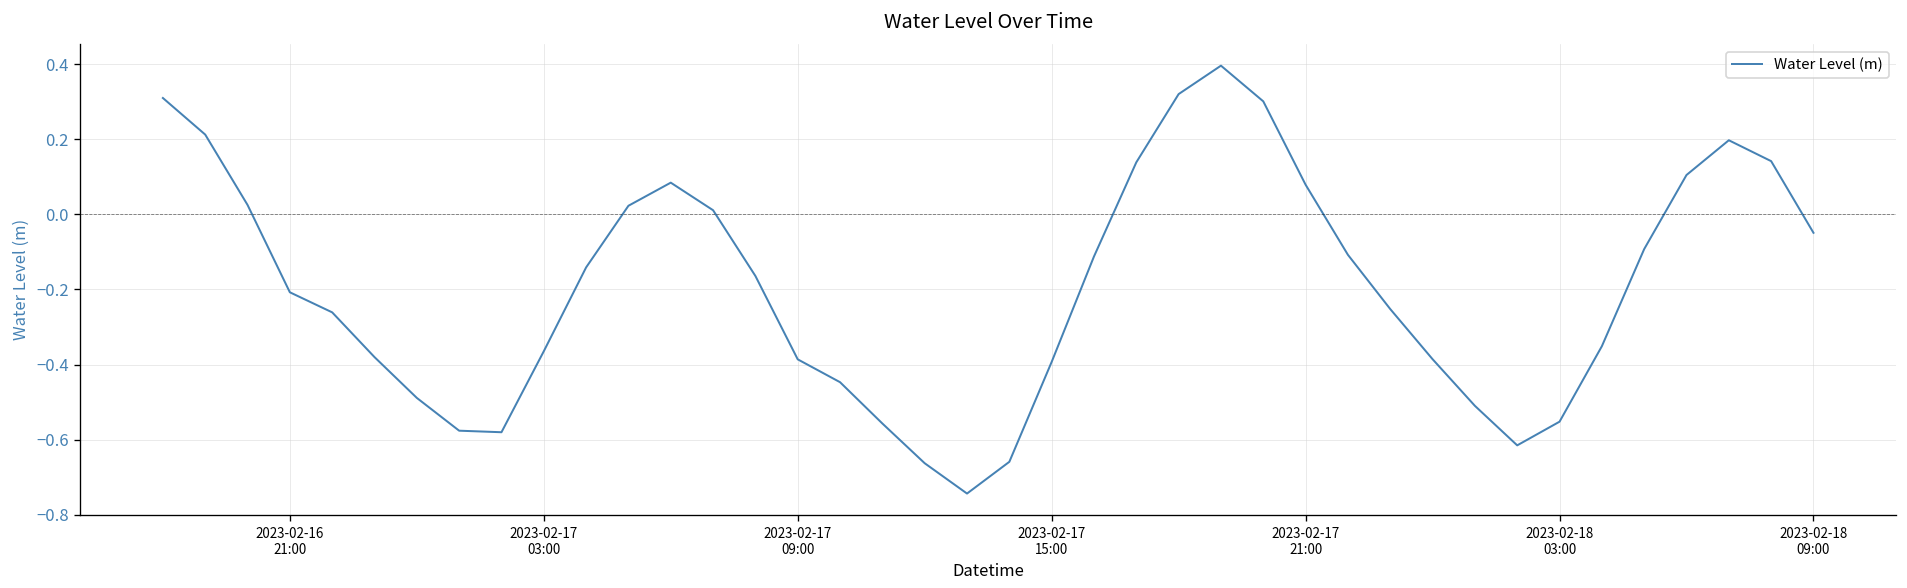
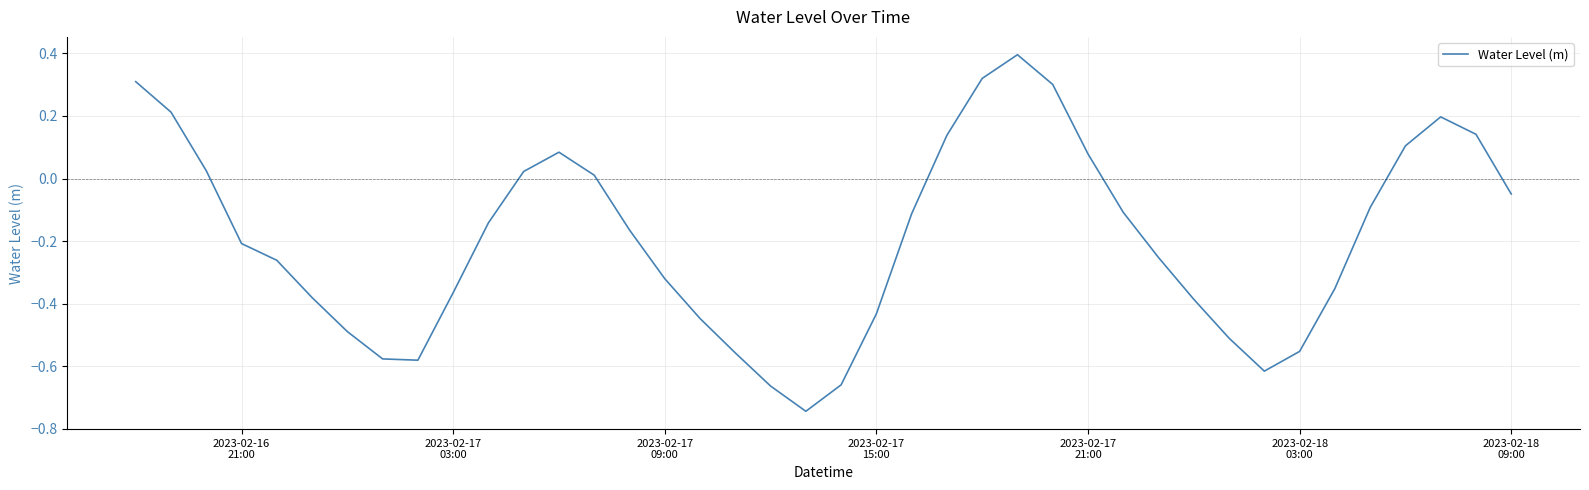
2023-02-17 09:00: -0.39 -> -0.32
2023-02-17 15:00: -0.39 -> -0.43
